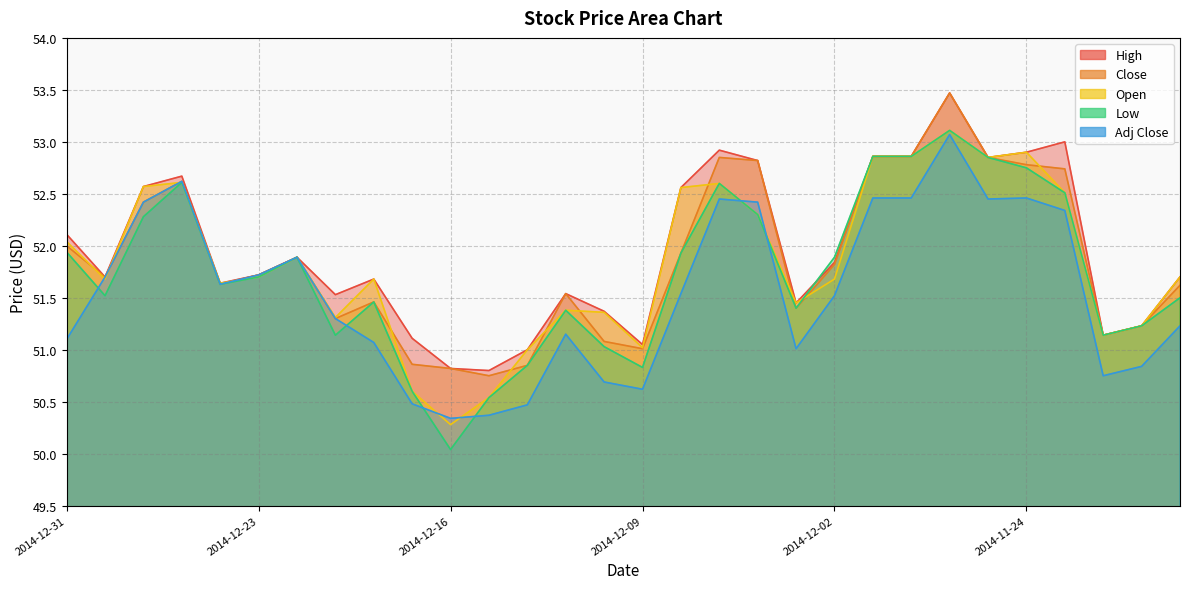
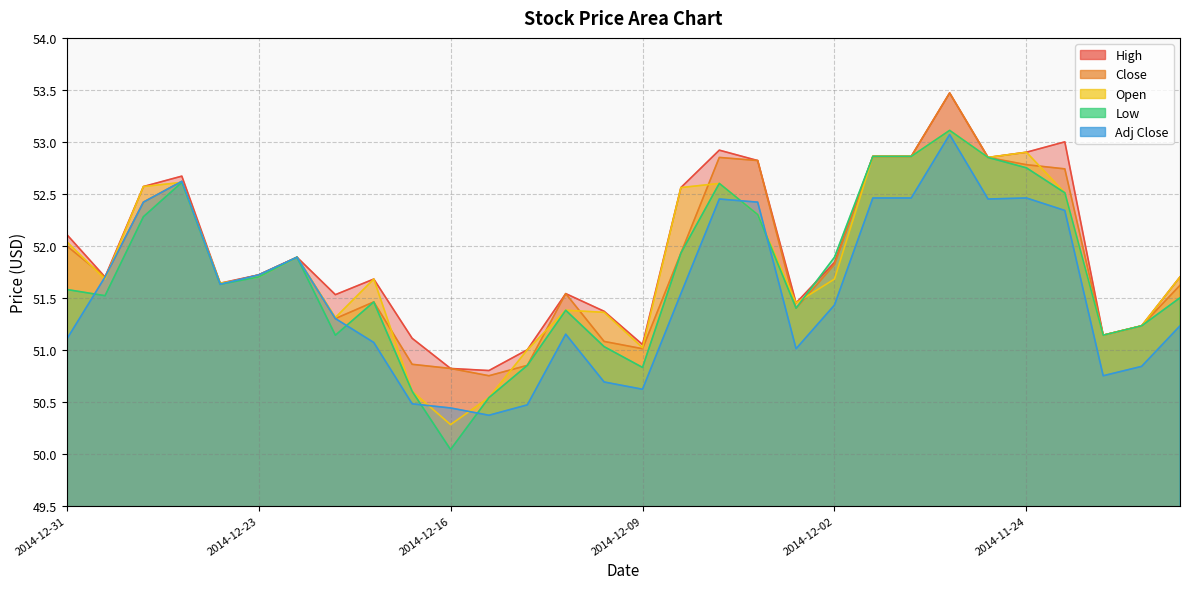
Low, 2014-12-31: 51.94 -> 51.58
Adj Close, 2014-12-16: 50.34 -> 50.44
Adj Close, 2014-12-02: 51.52 -> 51.43
